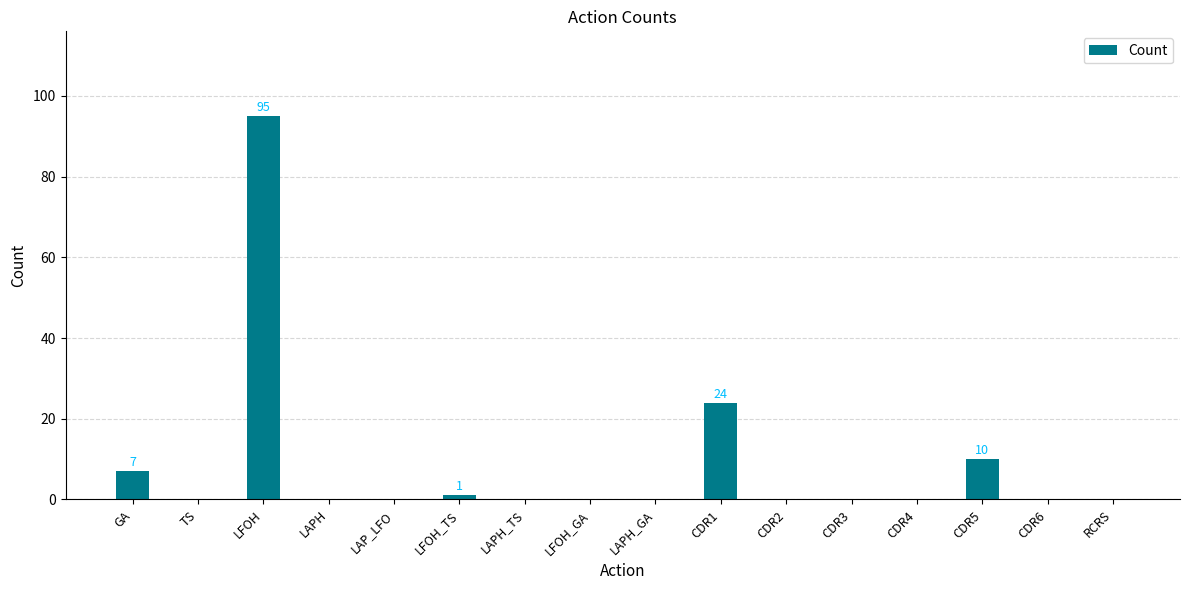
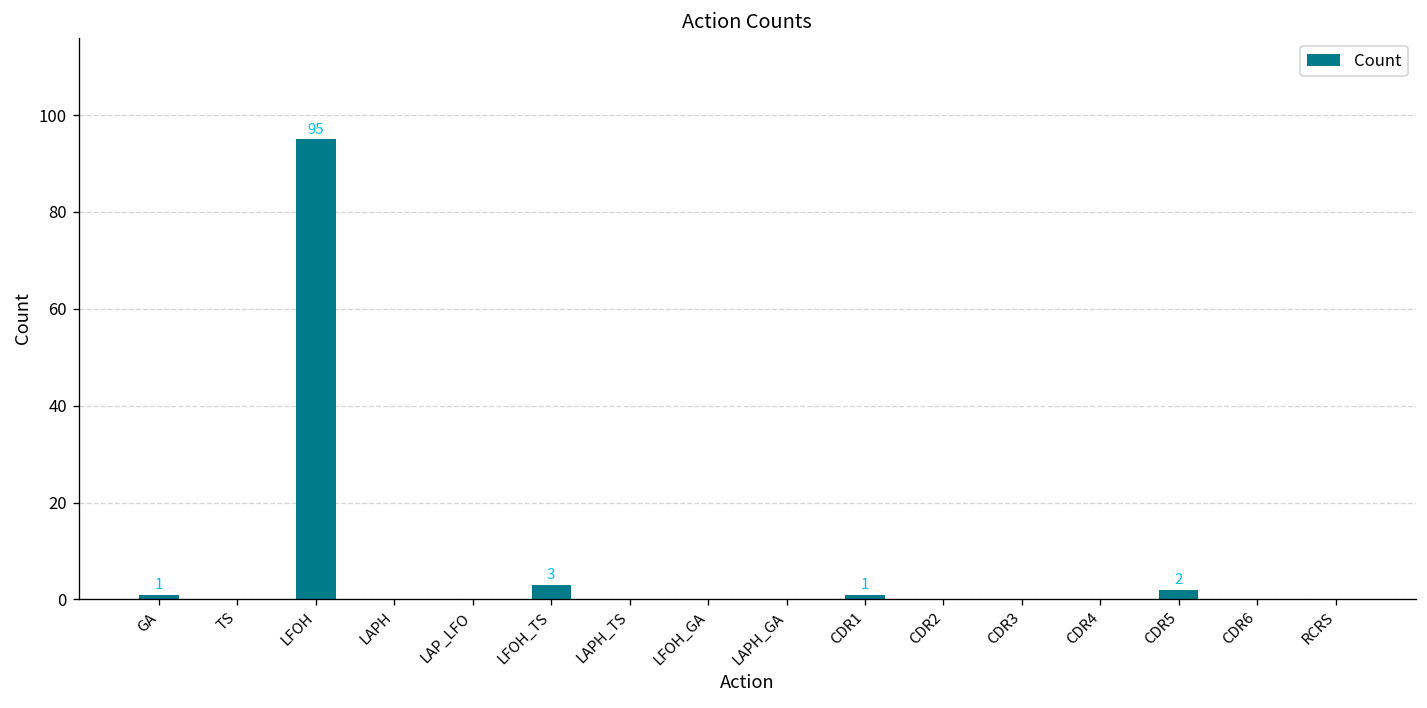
GA: 7 -> 1
LFOH_TS: 1 -> 3
CDR1: 24 -> 1
CDR5: 10 -> 2
